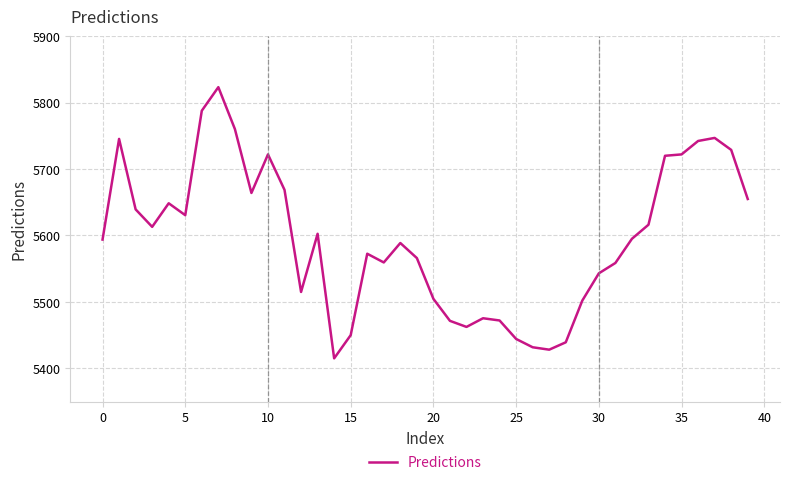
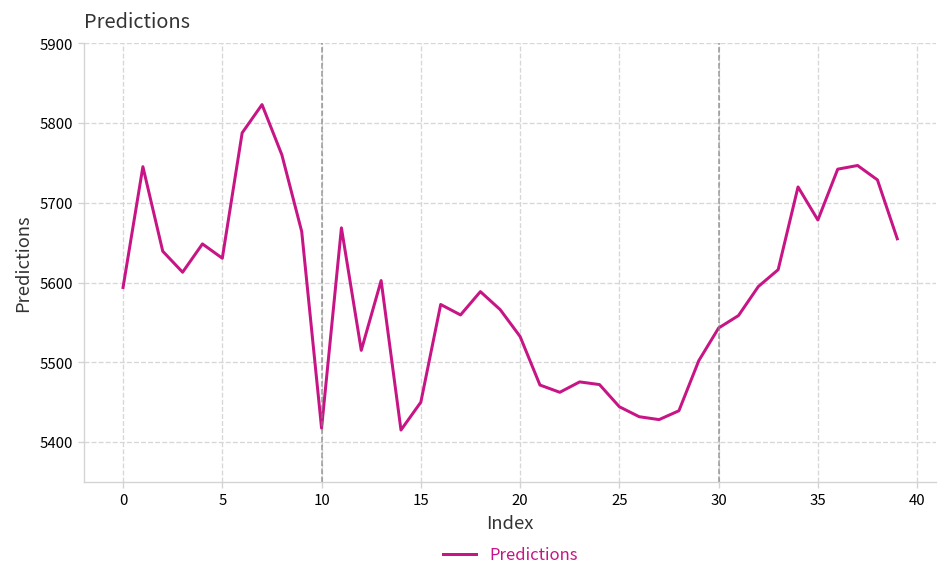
10: 5720 -> 5420
20: 5500 -> 5530
35: 5720 -> 5680
